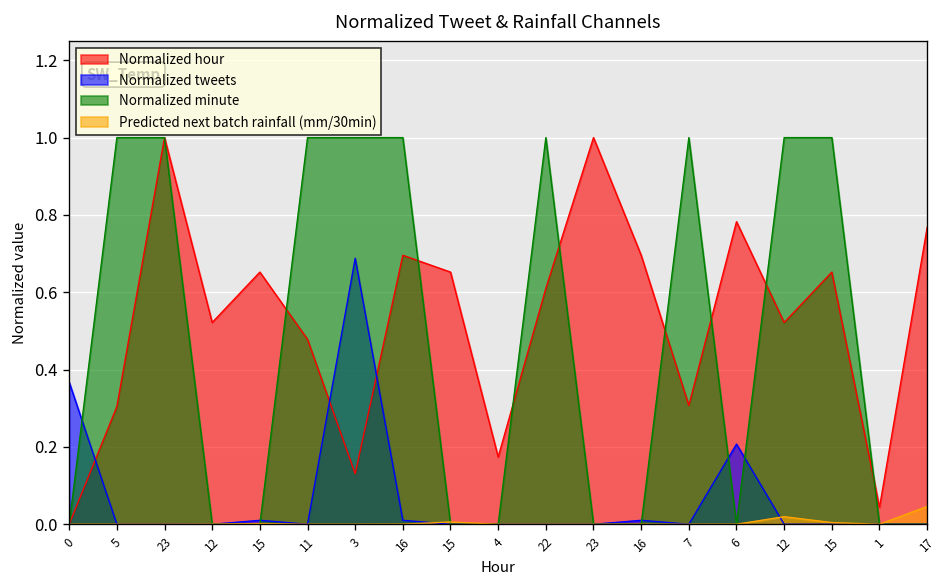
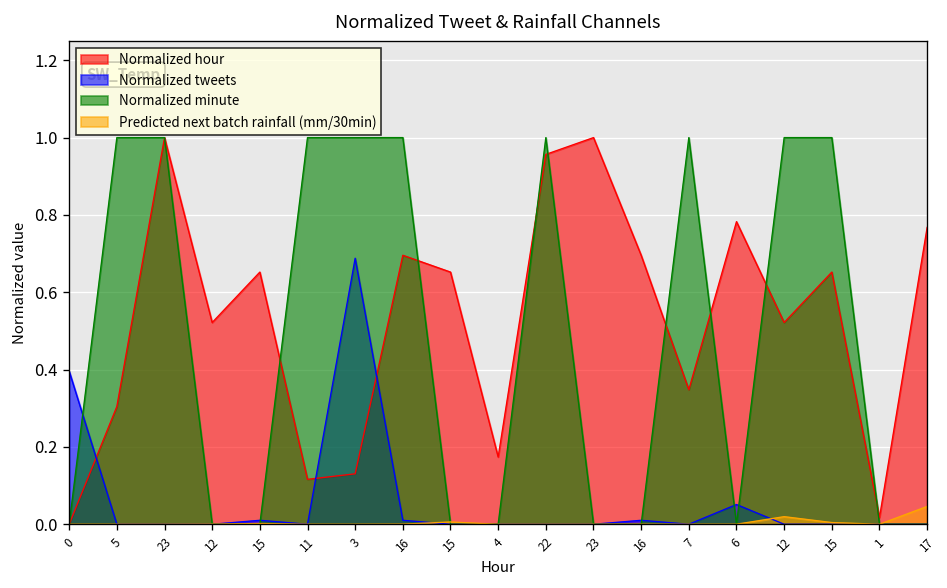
Normalized tweets, 0: 0.37 -> 0.40
Normalized hour, 11: 0.48 -> 0.12
Normalized hour, 22: 0.61 -> 0.96
Normalized hour, 7: 0.31 -> 0.35
Normalized tweets, 6: 0.21 -> 0.05
Normalized hour, 1: 0.04 -> 0.02
